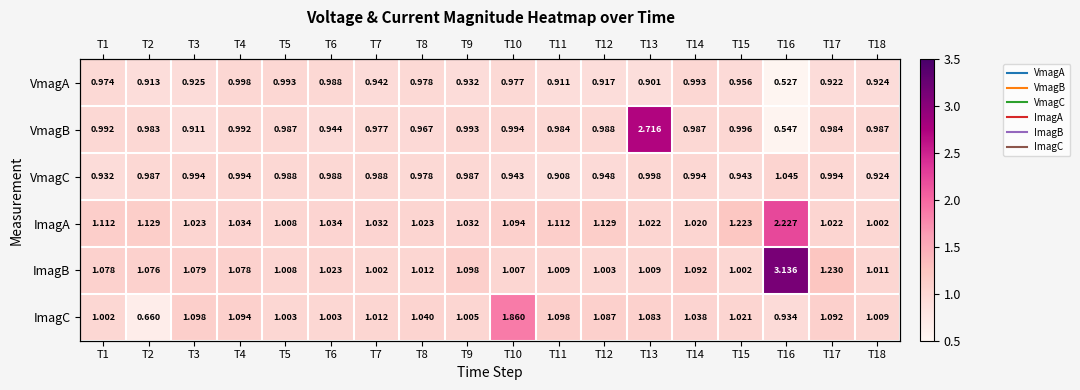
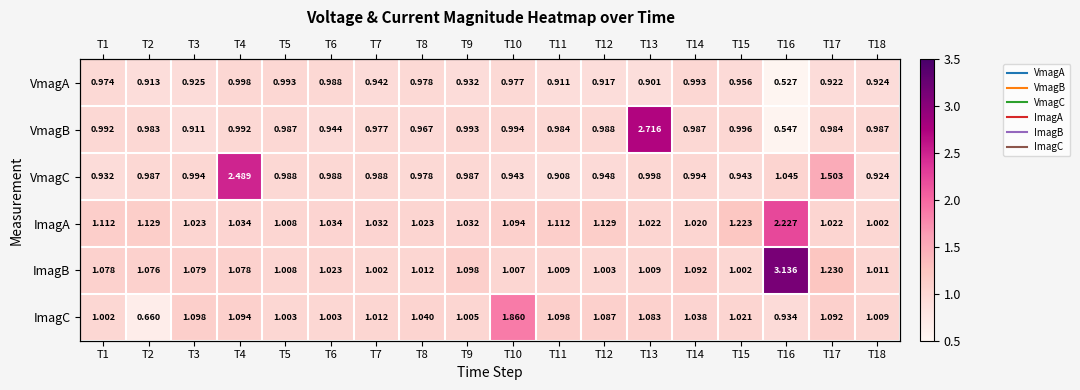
VmagC, T4: 0.994 -> 2.489
VmagC, T17: 0.994 -> 1.503
